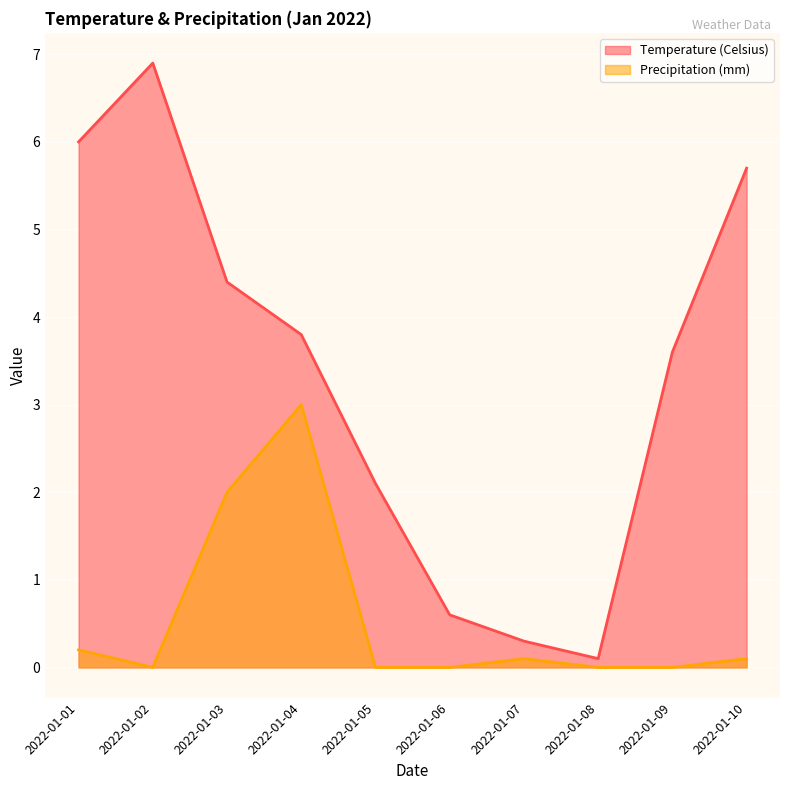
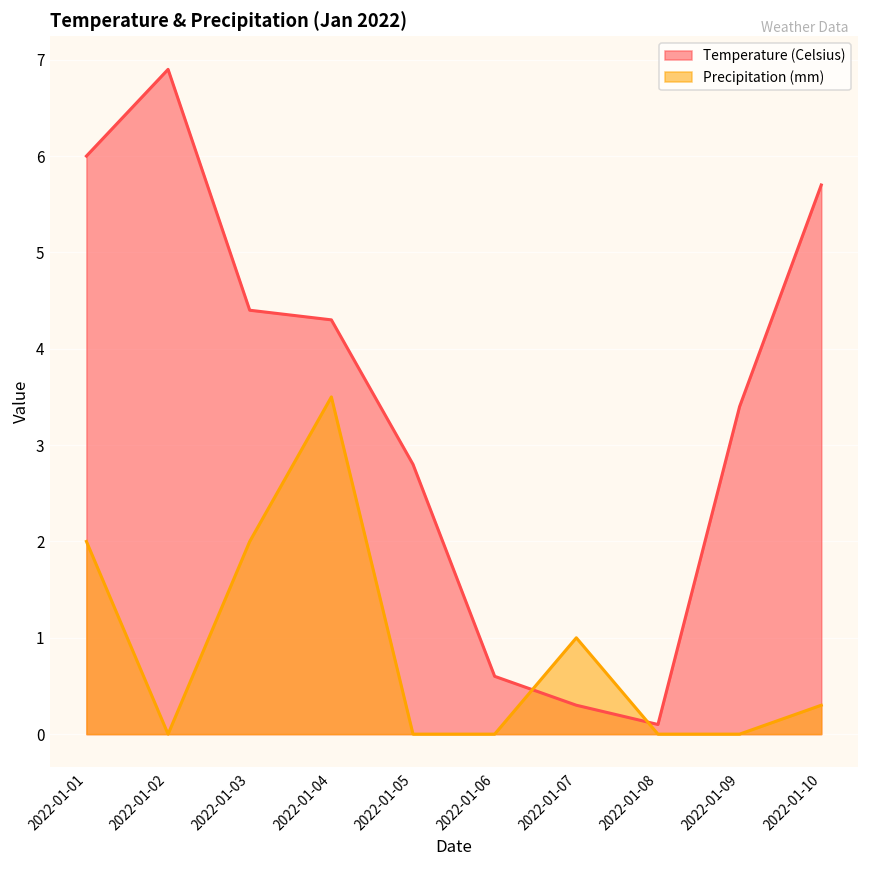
Precipitation (mm), 2022-01-01: 0.2 -> 2.0
Temperature (Celsius), 2022-01-04: 3.8 -> 4.3
Precipitation (mm), 2022-01-04: 3.0 -> 3.5
Temperature (Celsius), 2022-01-05: 2.1 -> 2.8
Precipitation (mm), 2022-01-07: 0.1 -> 1.0
Temperature (Celsius), 2022-01-09: 3.6 -> 3.4
Precipitation (mm), 2022-01-10: 0.1 -> 0.3
